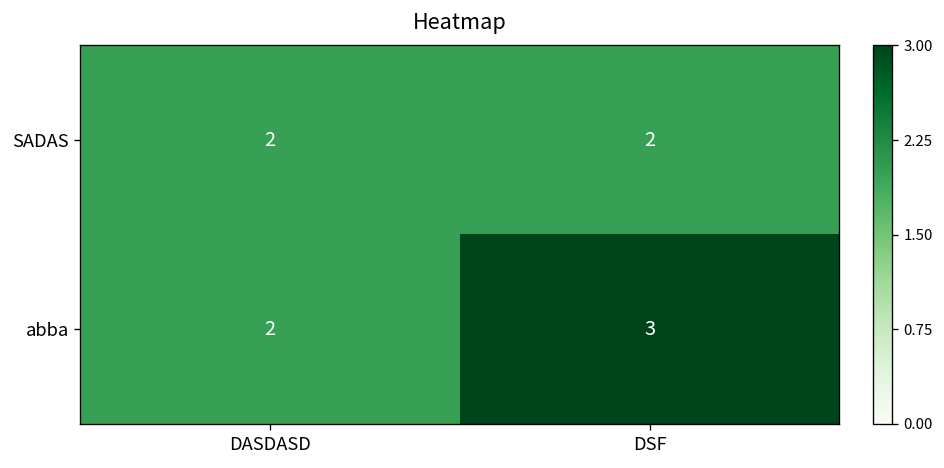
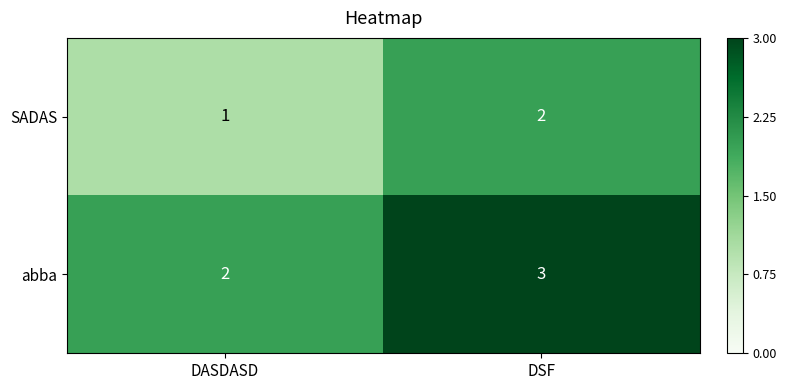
SADAS, DASDASD: 2 -> 1
